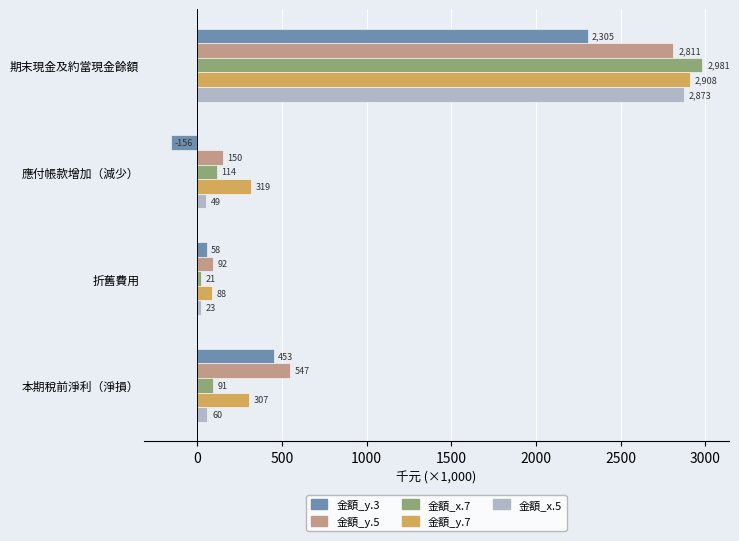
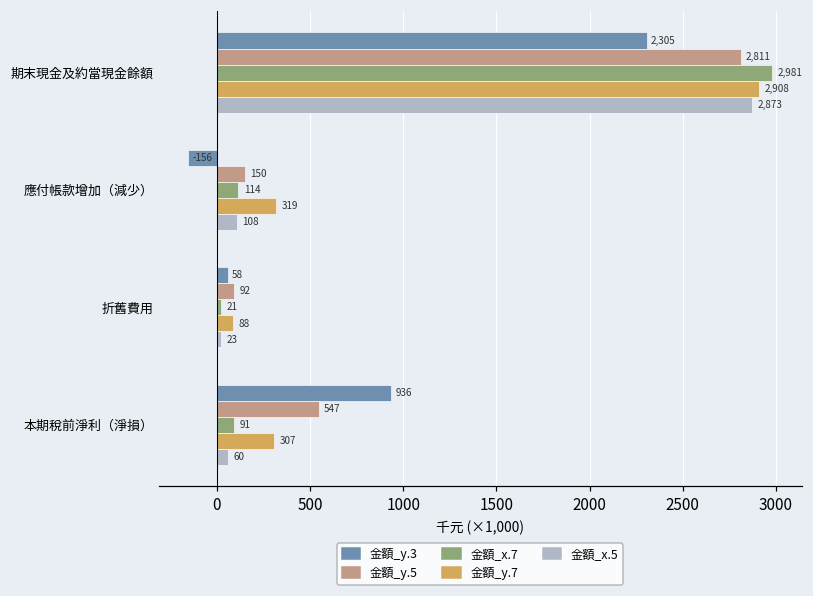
金額_x.5, 應付帳款增加（減少）: 49 -> 108
金額_y.3, 本期稅前淨利（淨損）: 453 -> 936
